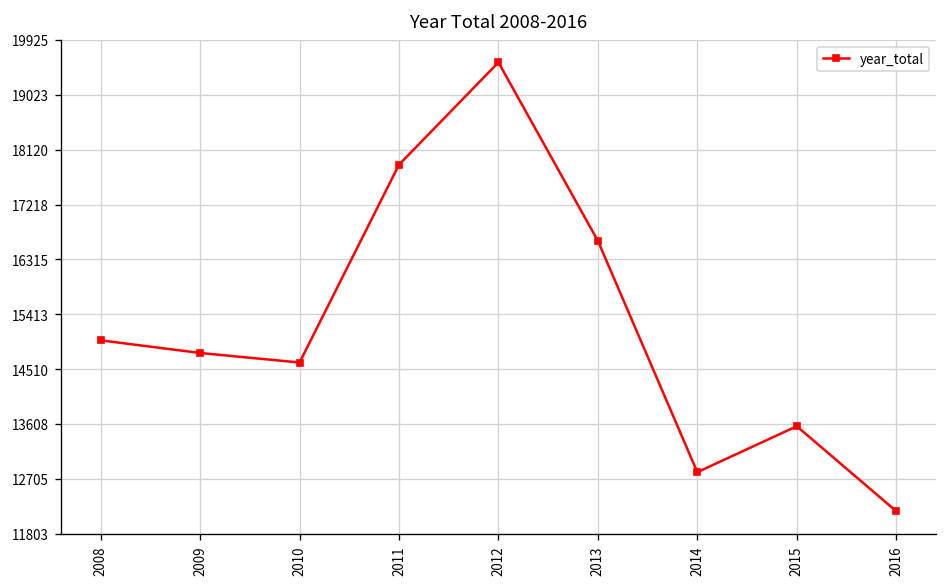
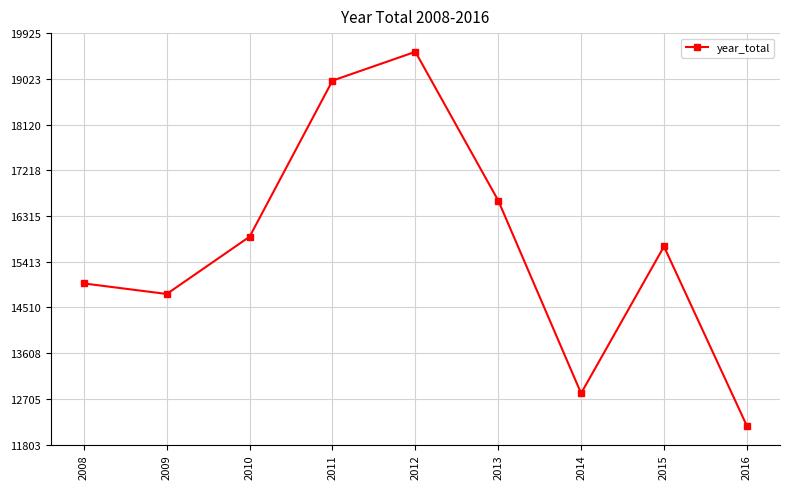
2010: 14600 -> 15900
2011: 17900 -> 19000
2015: 13600 -> 15700
